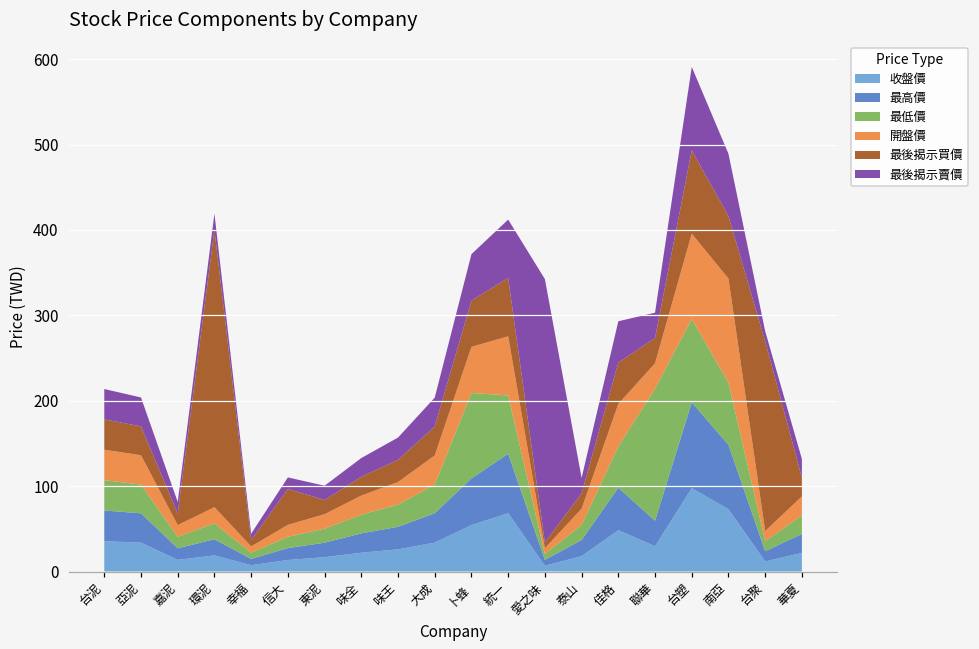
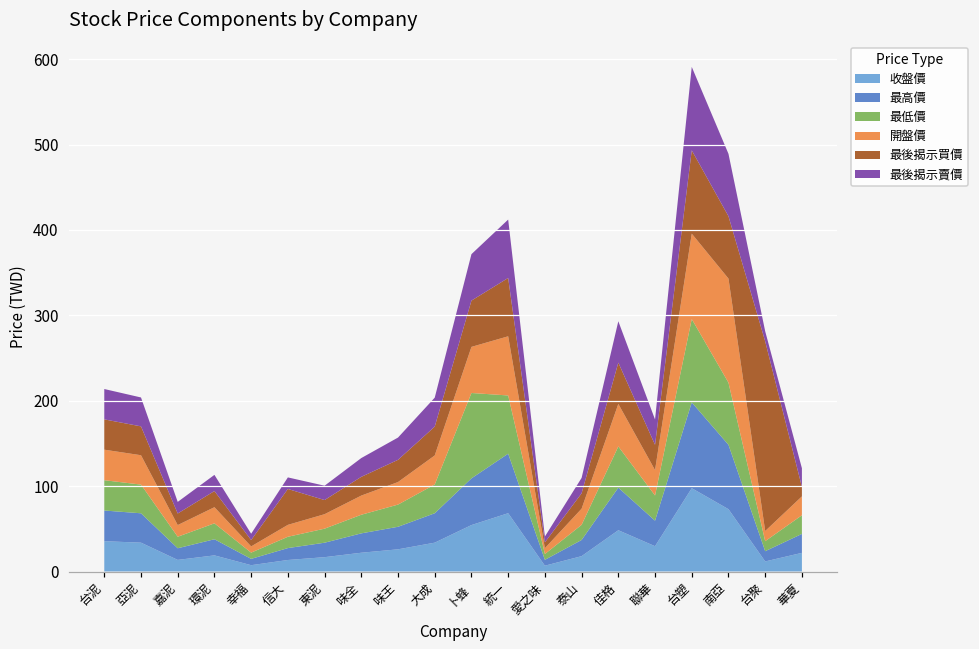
最後揭示買價, 環泥: 320 -> 20
最後揭示賣價, 愛之味: 310 -> 10
最低價, 聯華: 150 -> 30
最後揭示買價, 華夏: 20 -> 10
